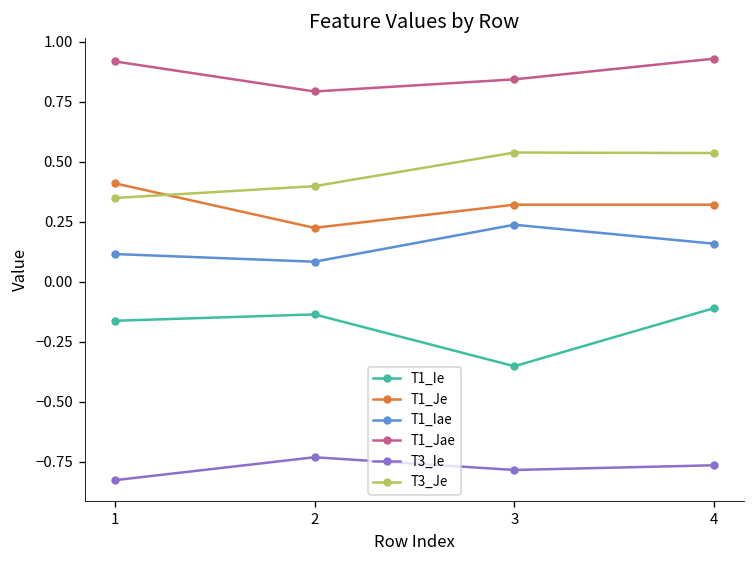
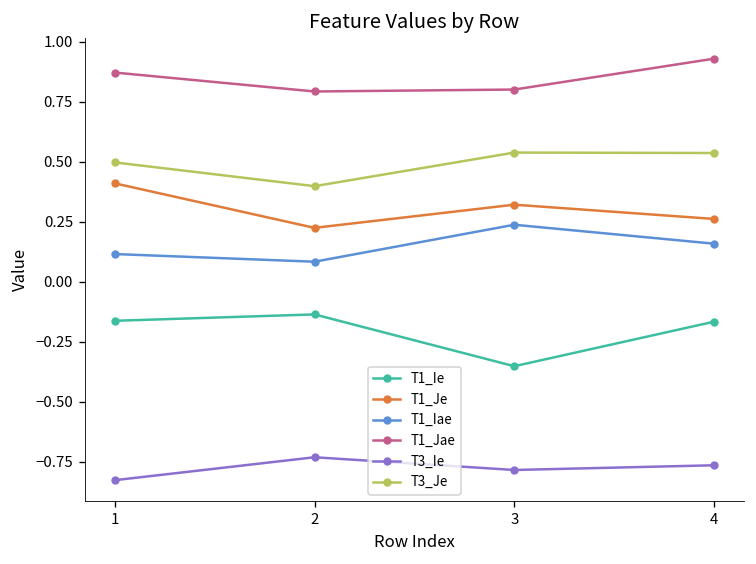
T1_Jae, 1: 0.92 -> 0.87
T3_Je, 1: 0.35 -> 0.50
T1_Jae, 3: 0.84 -> 0.80
T1_Ie, 4: -0.11 -> -0.17
T1_Je, 4: 0.32 -> 0.26
